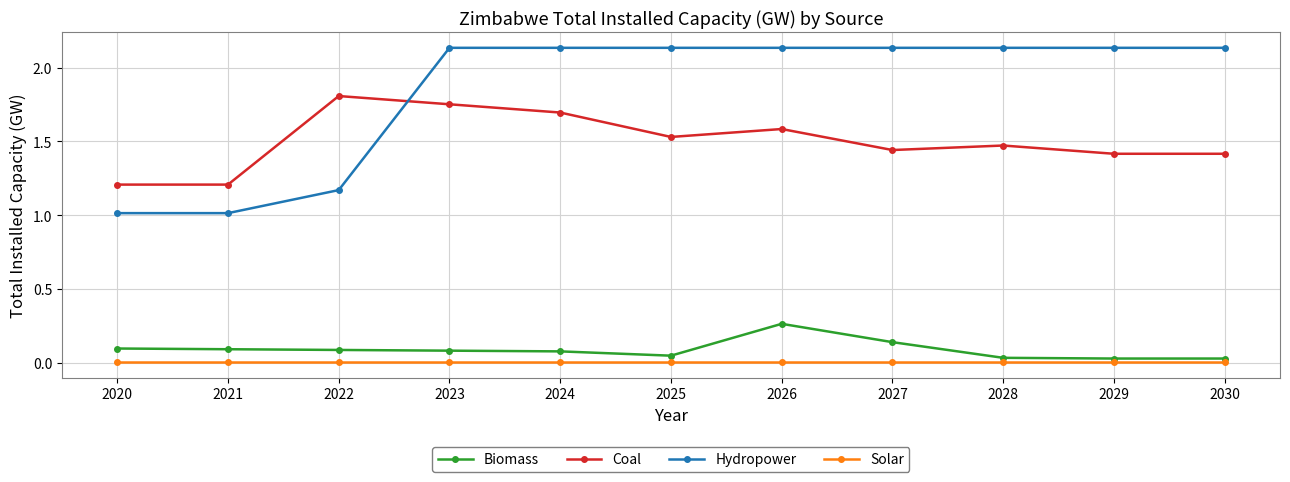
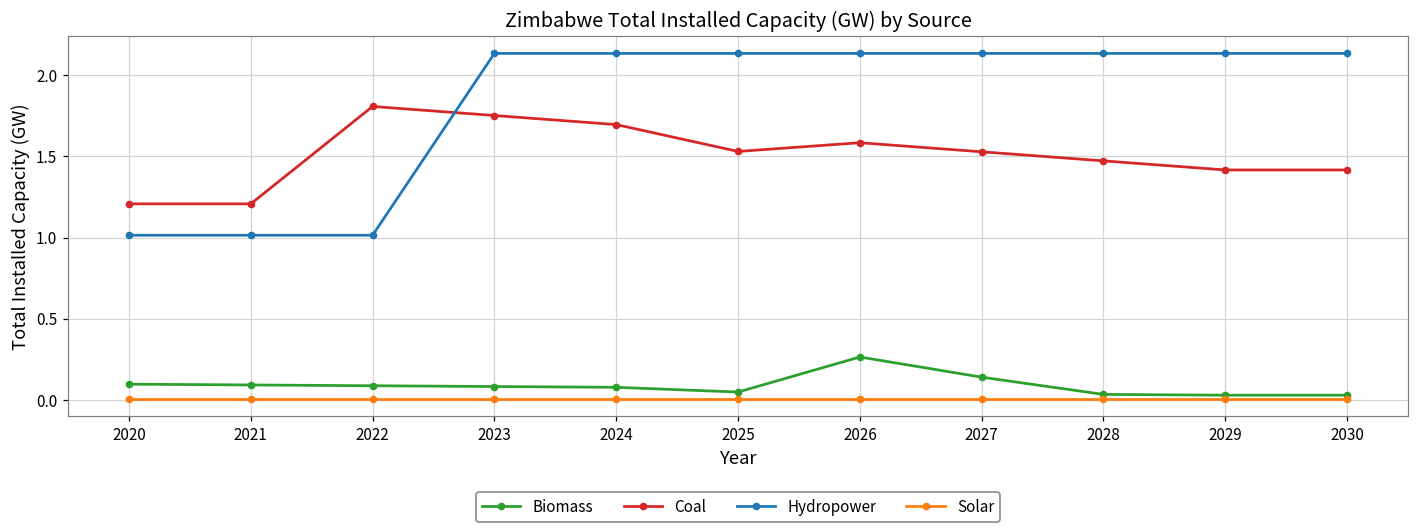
Hydropower, 2022: 1.17 -> 1.01
Coal, 2027: 1.44 -> 1.53
